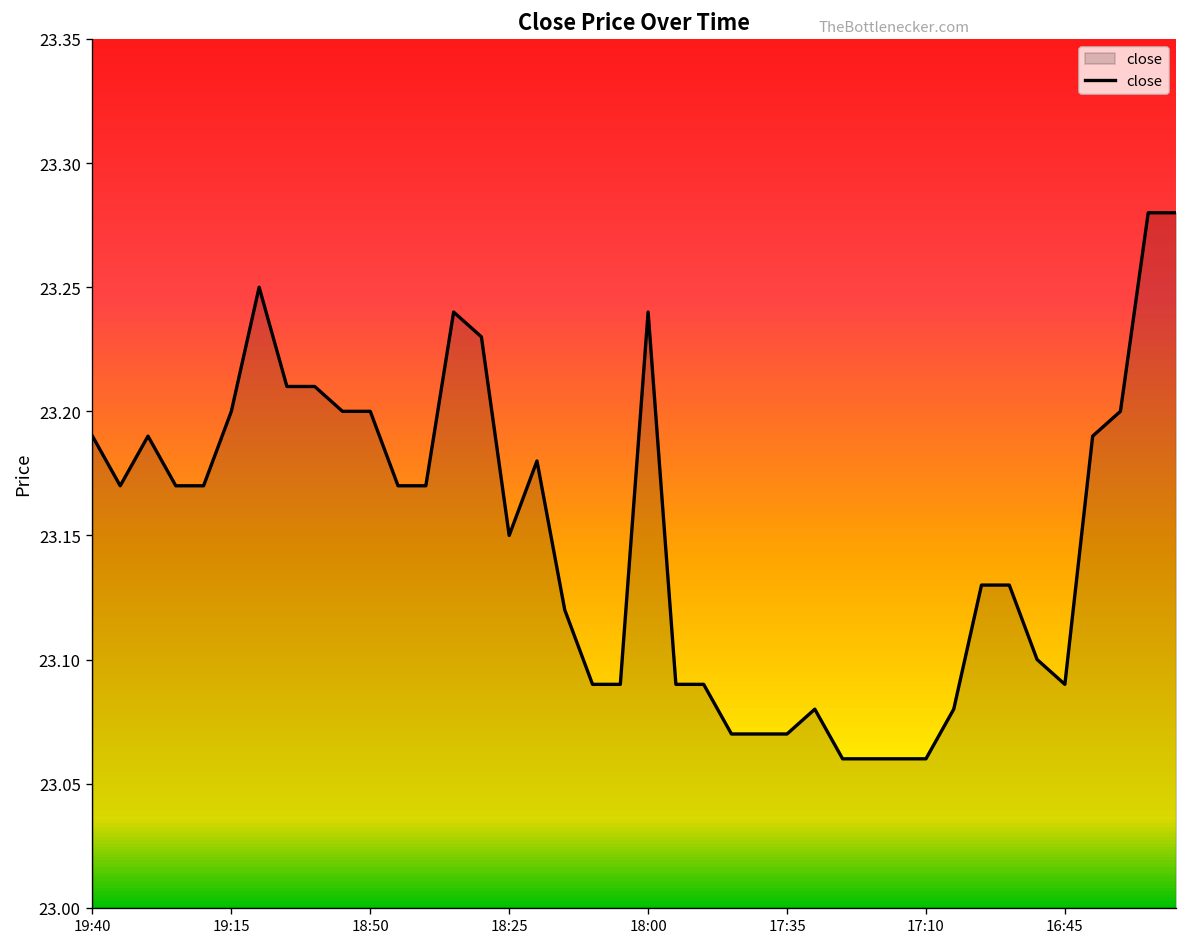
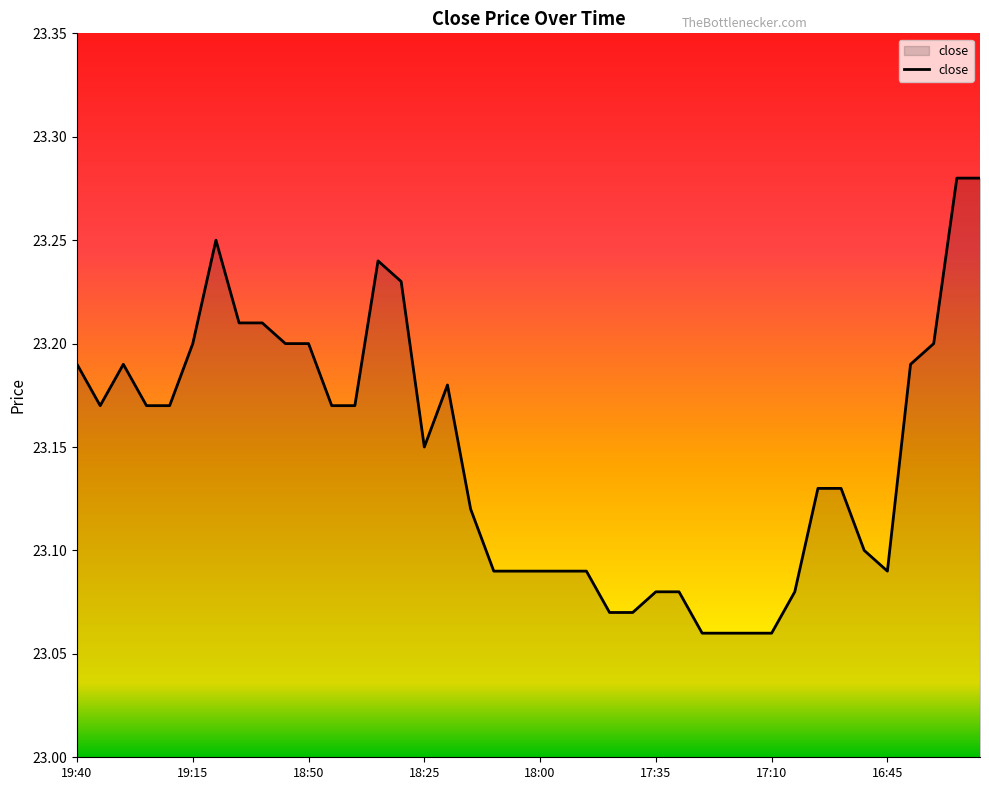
18:00: 23.24 -> 23.09
17:35: 23.07 -> 23.08
